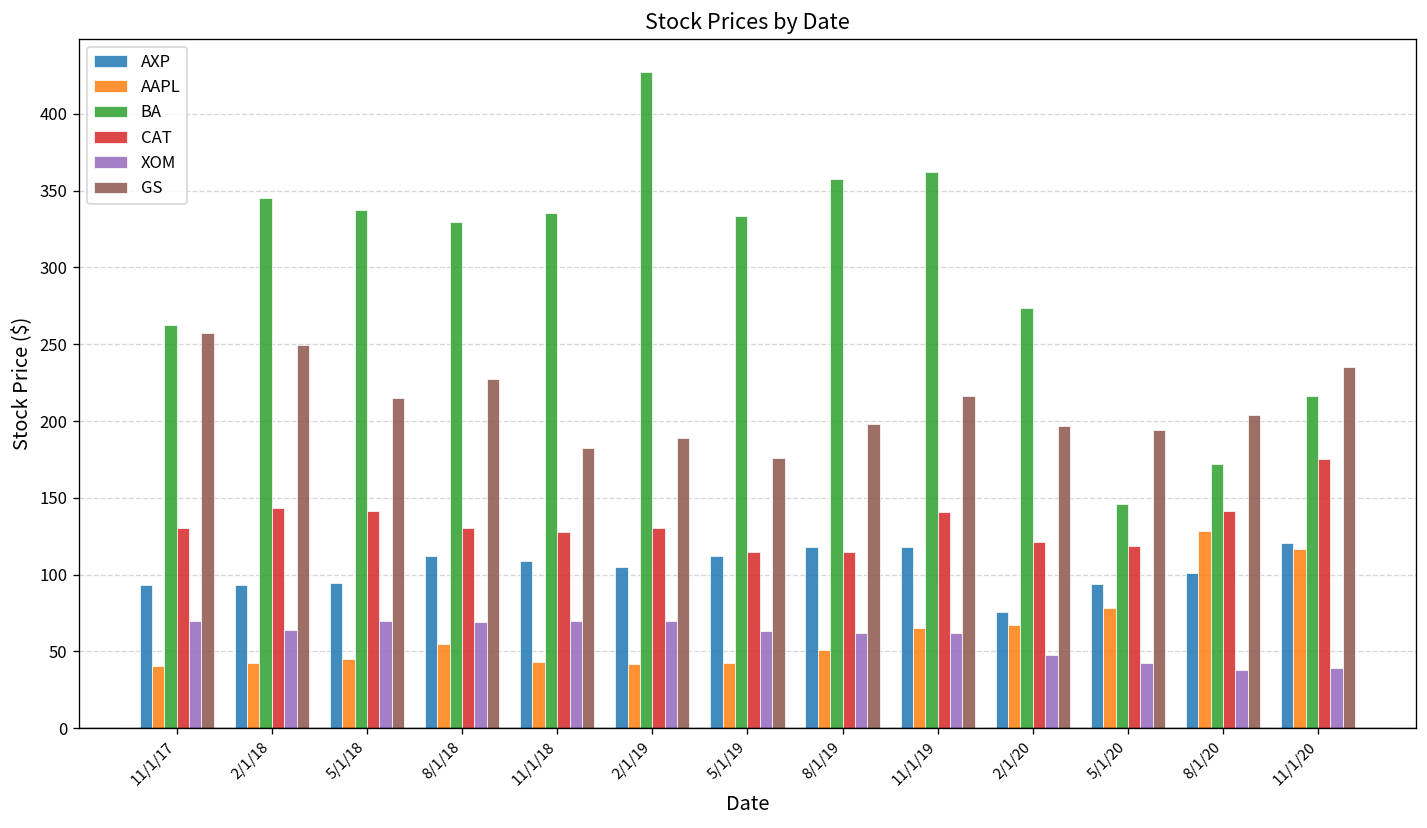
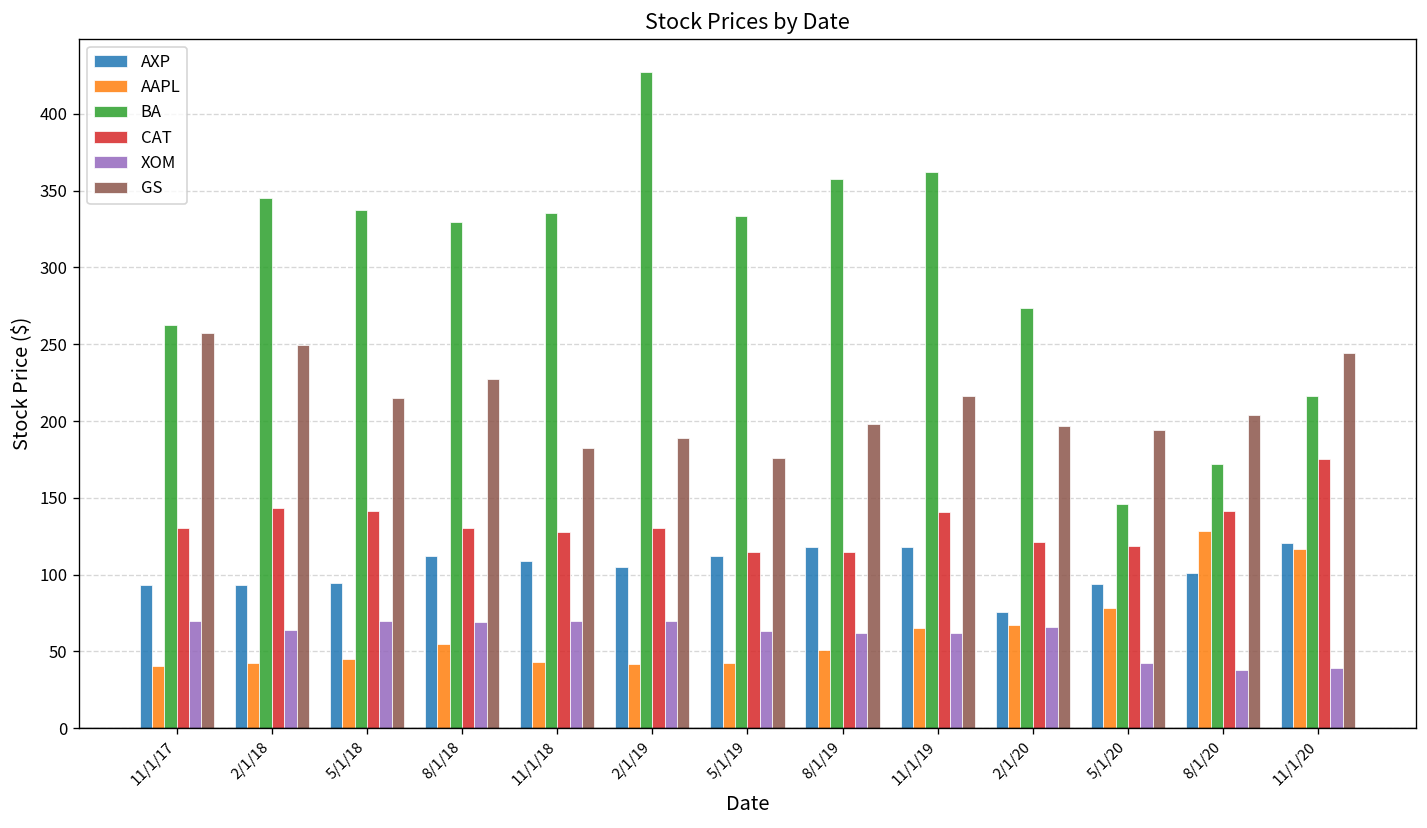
XOM, 2/1/20: 48 -> 66
GS, 11/1/20: 235 -> 244
